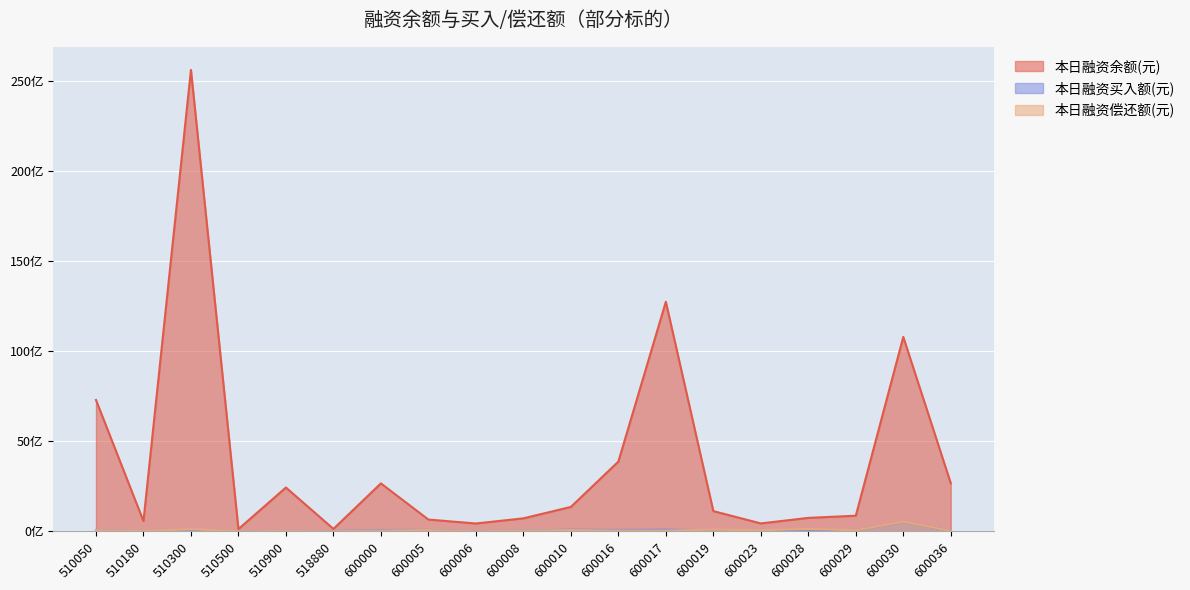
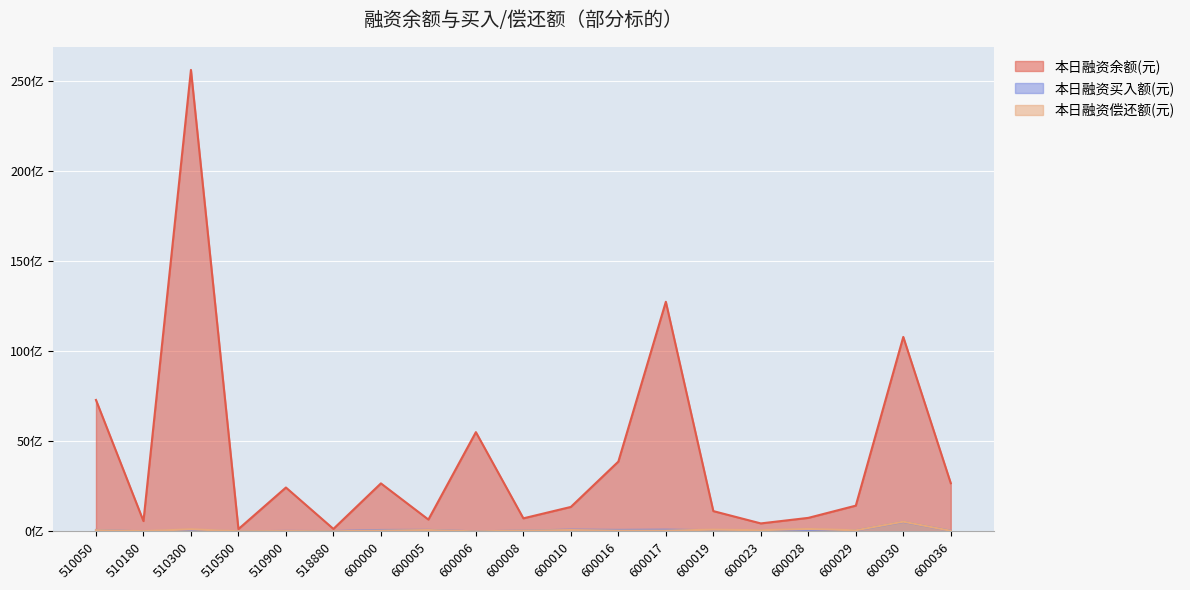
本日融资余额(元), 600006: 4亿 -> 55亿
本日融资余额(元), 600029: 9亿 -> 14亿
